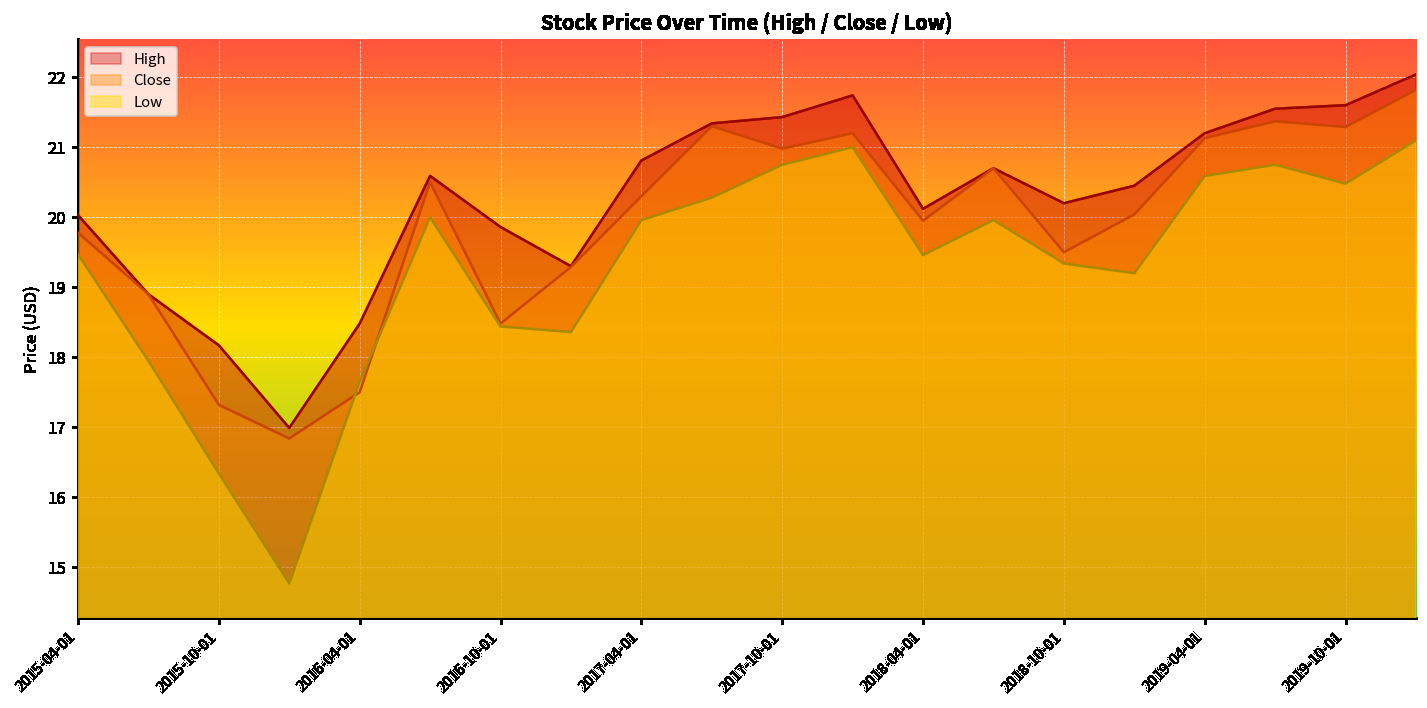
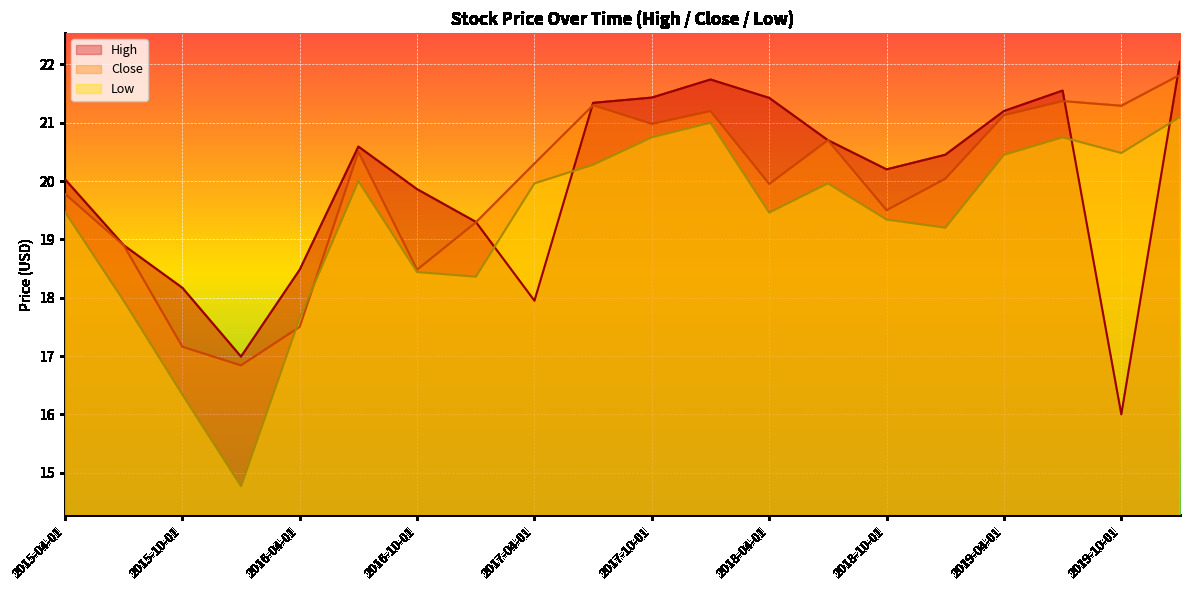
Close, 2015-10-01: 17.3 -> 17.2
High, 2017-04-01: 20.8 -> 17.9
High, 2018-04-01: 20.1 -> 21.4
Low, 2019-04-01: 20.6 -> 20.5
High, 2019-10-01: 21.6 -> 16.0
